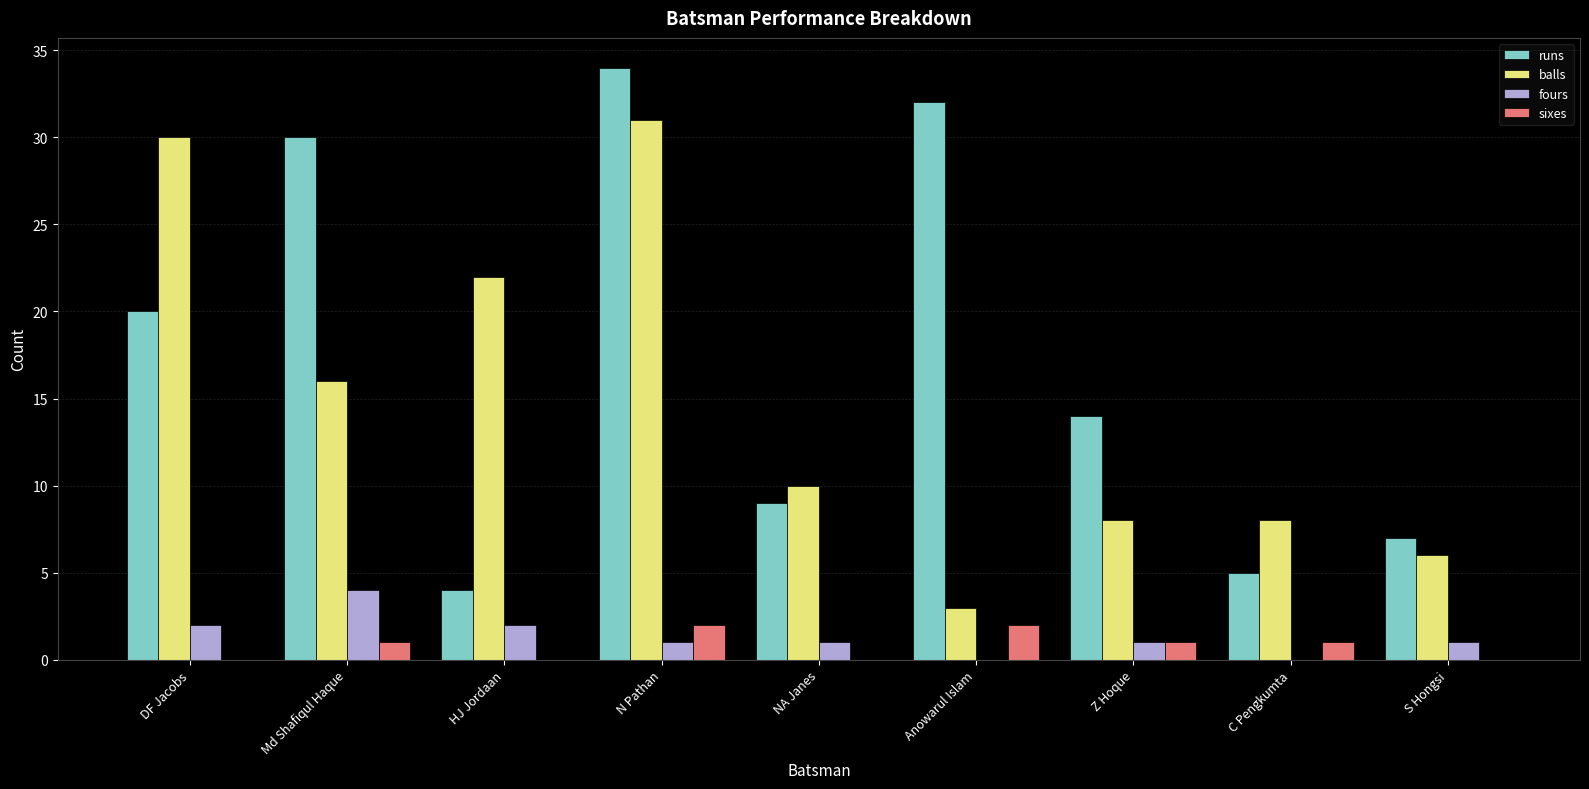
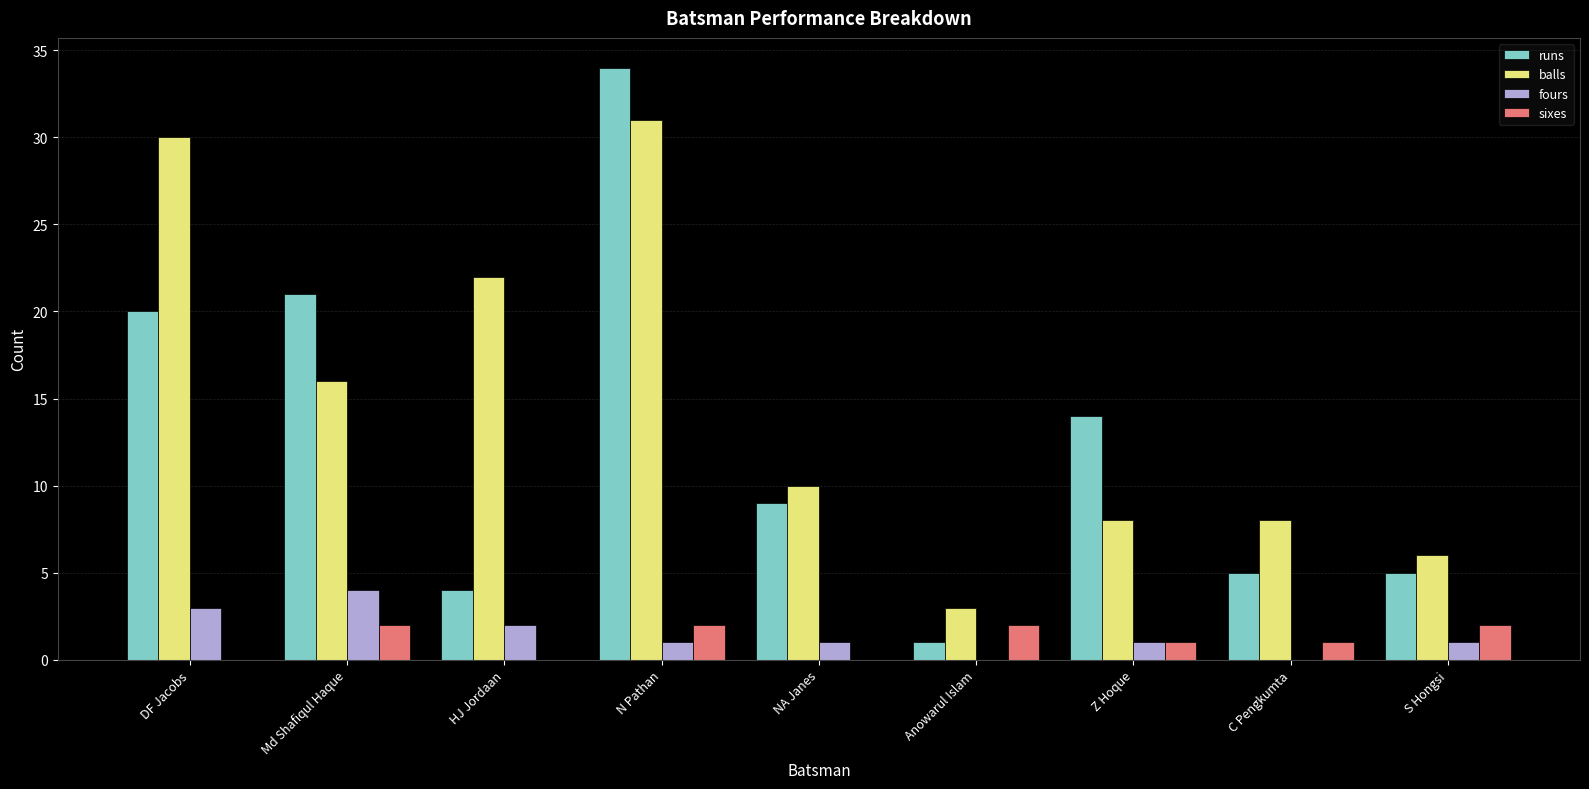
fours, DF Jacobs: 2 -> 3
runs, Md Shafiqul Haque: 30 -> 21
sixes, Md Shafiqul Haque: 1 -> 2
runs, Anowarul Islam: 32 -> 1
runs, S Hongsi: 7 -> 5
sixes, S Hongsi: 0 -> 2
